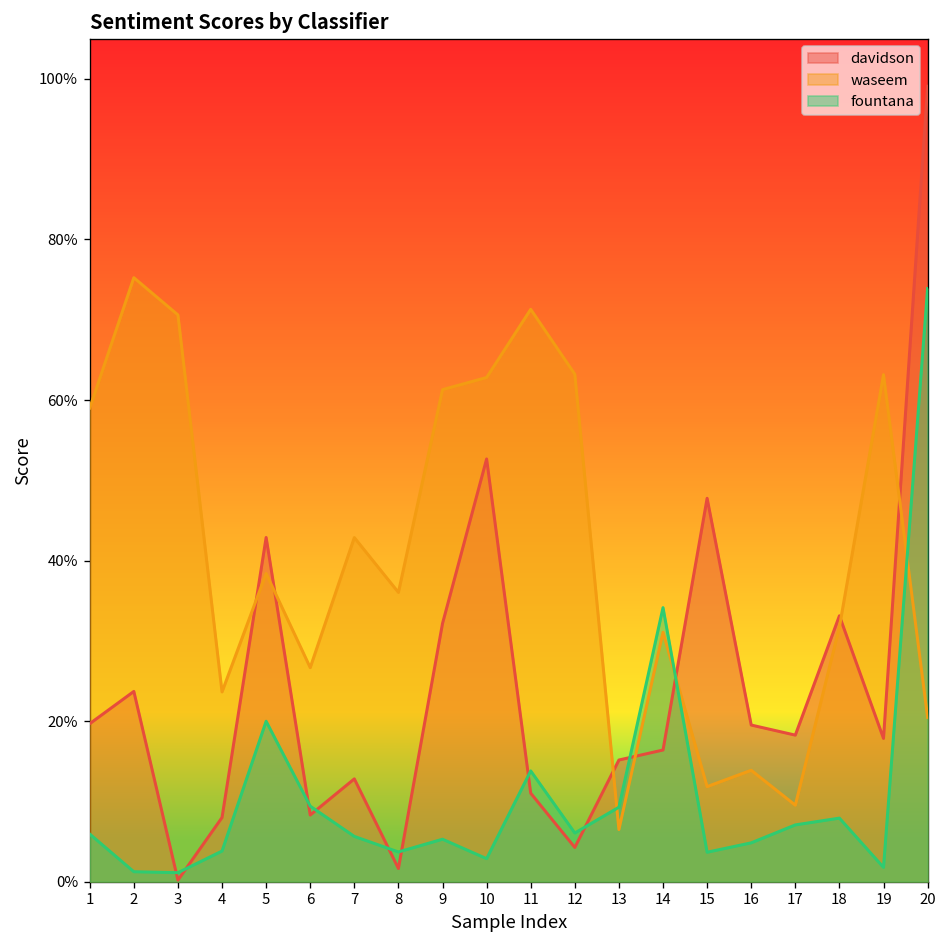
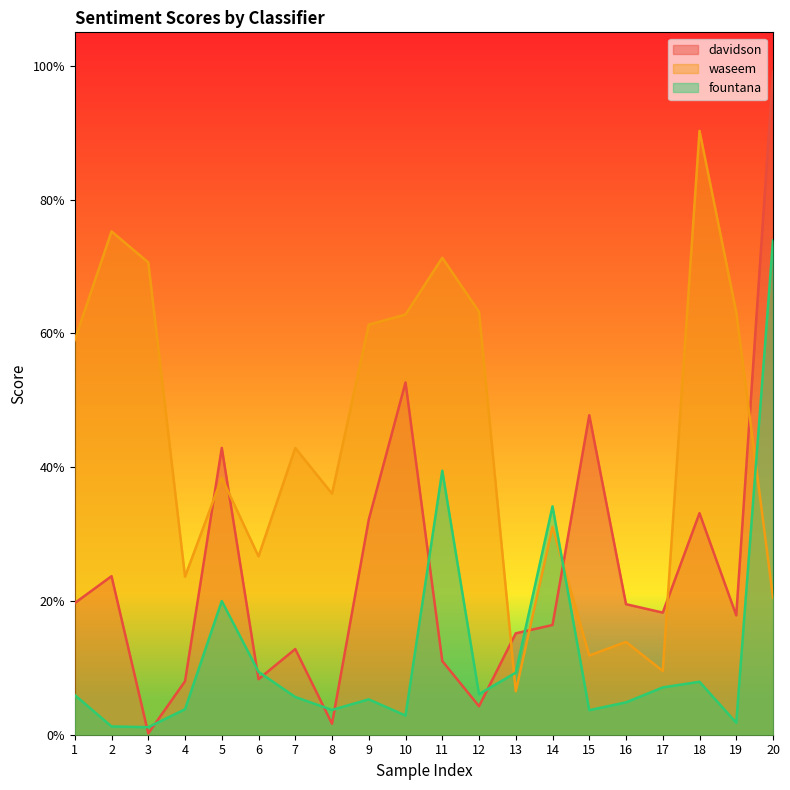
fountana, 11: 14% -> 39%
waseem, 18: 32% -> 90%
